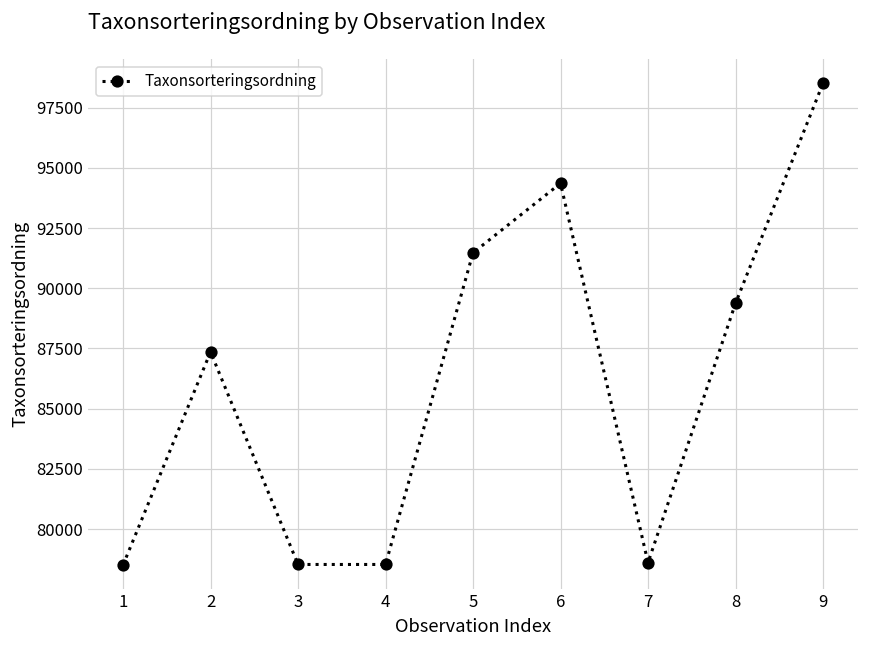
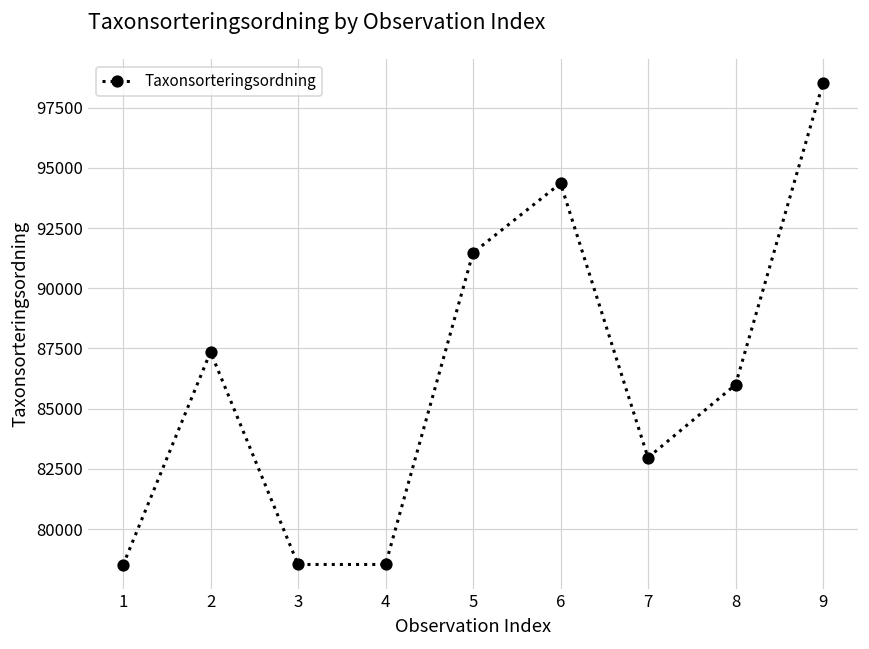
7: 78600 -> 83000
8: 89400 -> 86000
